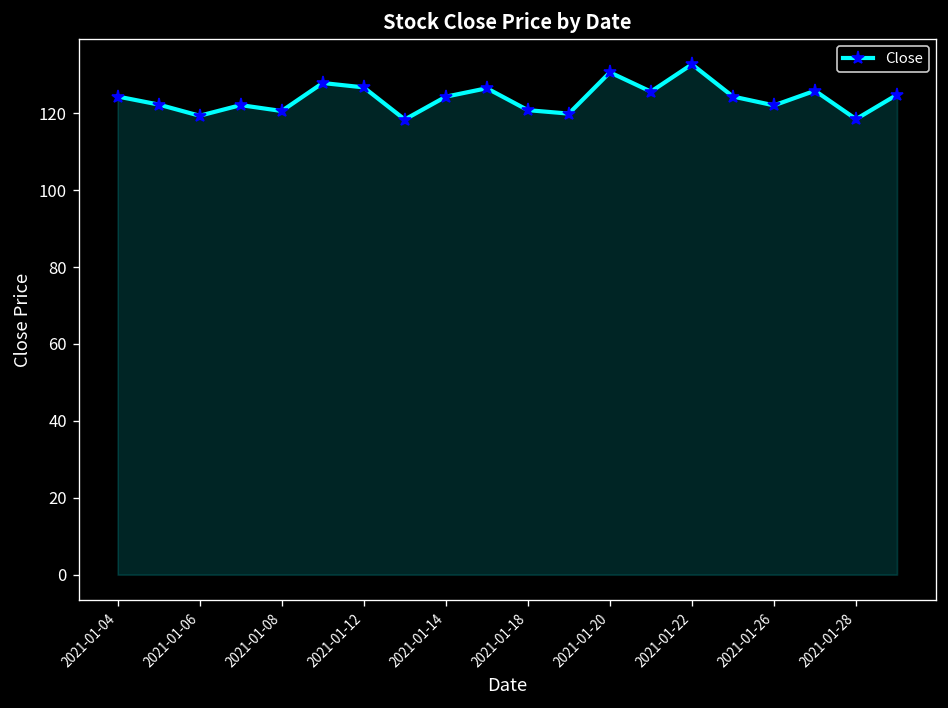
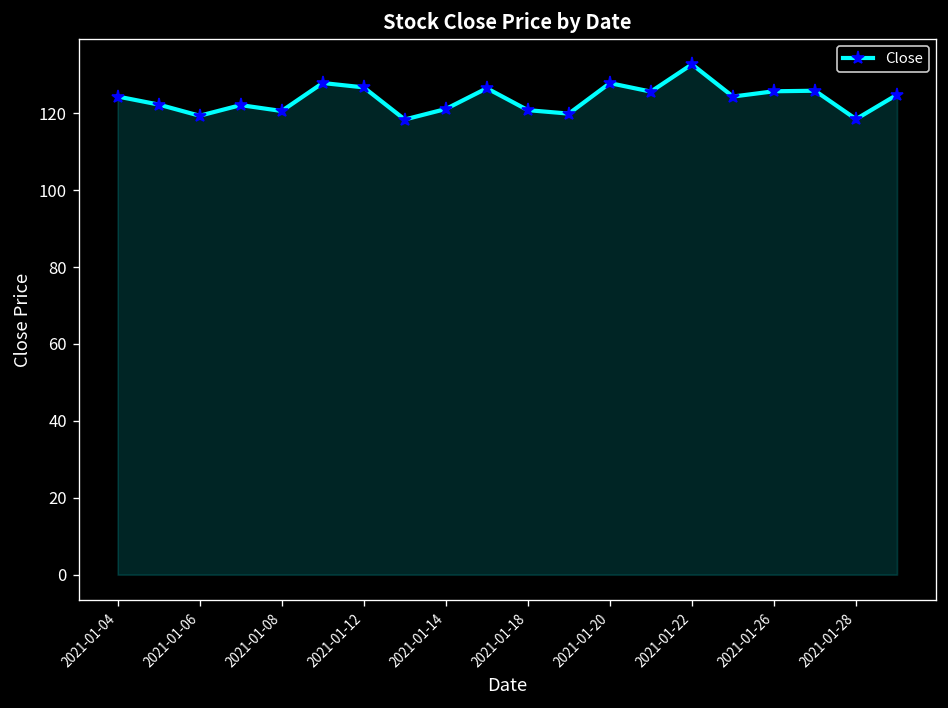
2021-01-14: 124 -> 121
2021-01-20: 131 -> 128
2021-01-26: 122 -> 126
